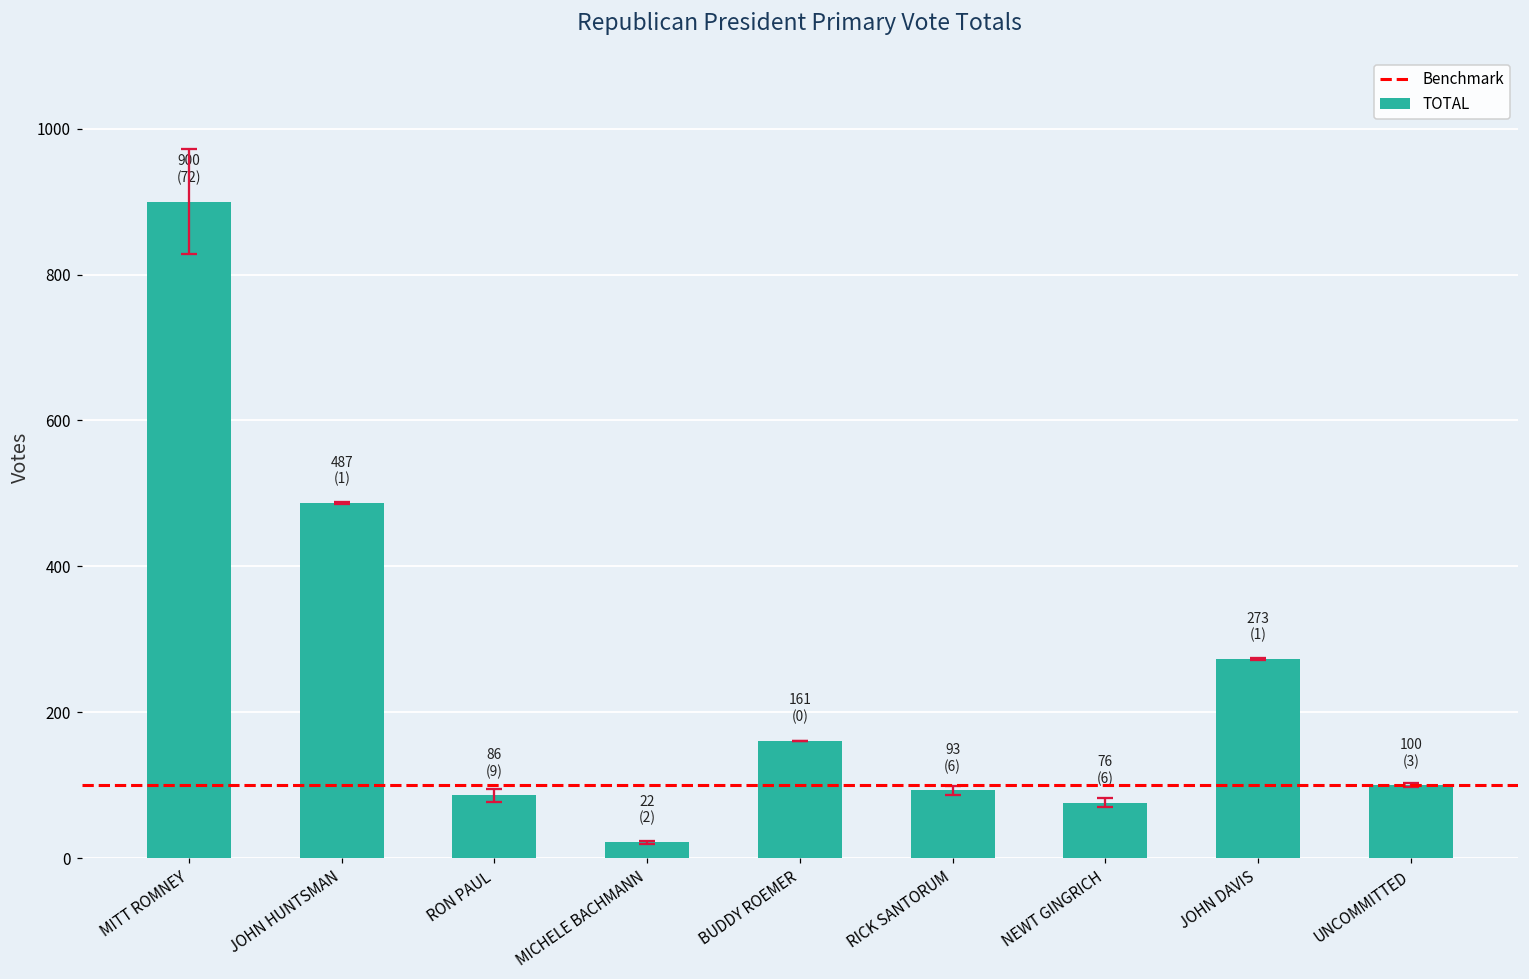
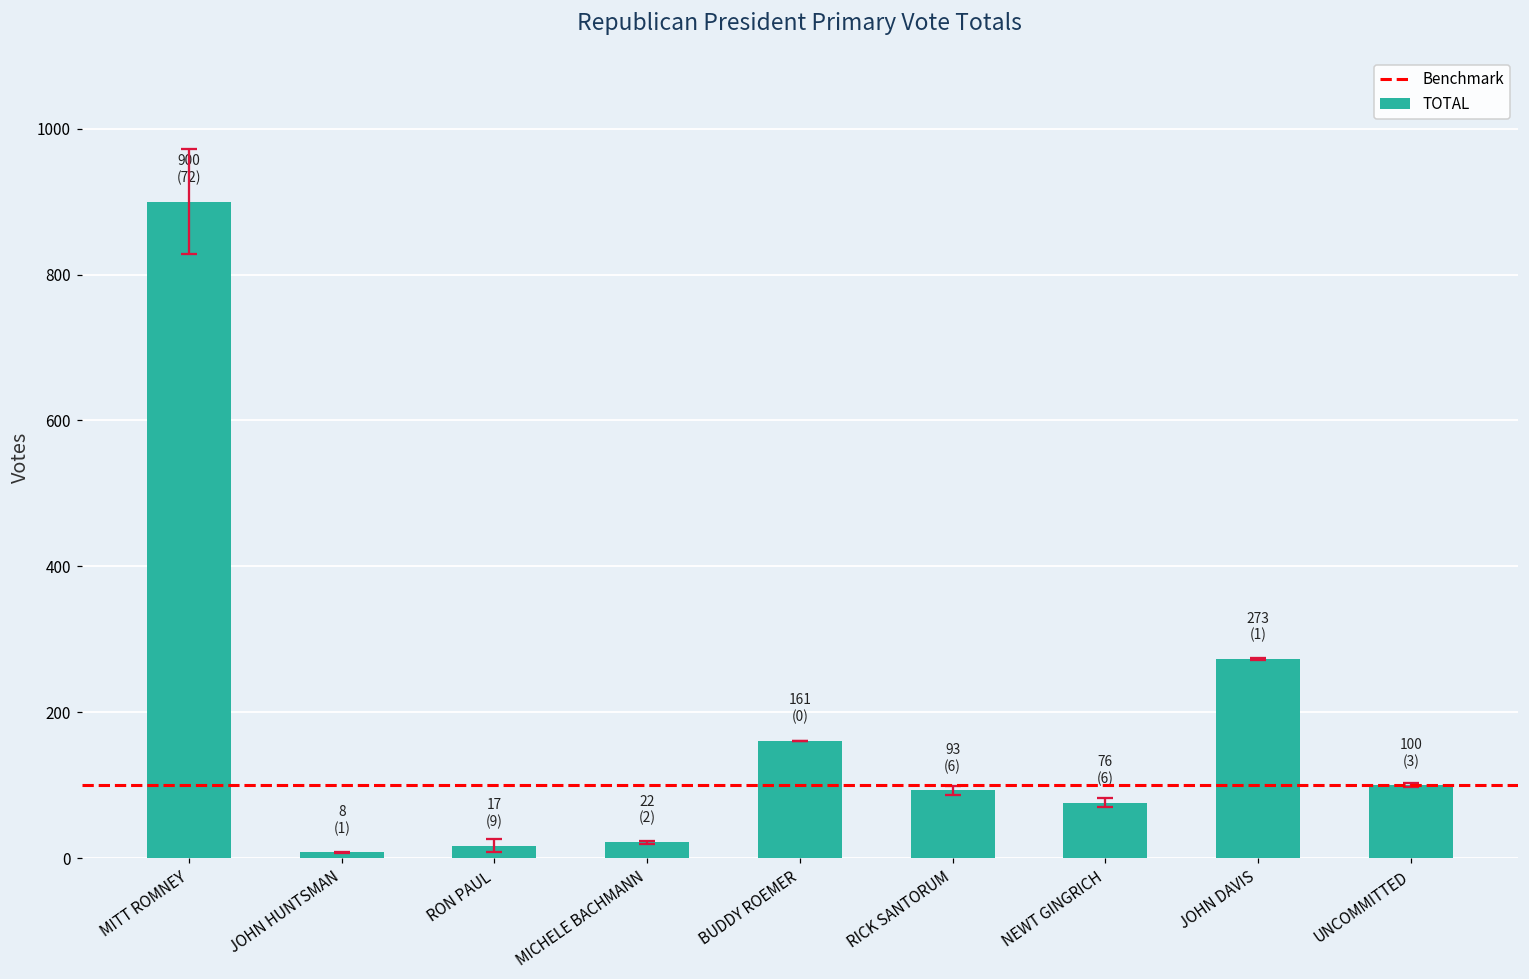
TOTAL, JOHN HUNTSMAN: 487 -> 8
TOTAL, RON PAUL: 86 -> 17
